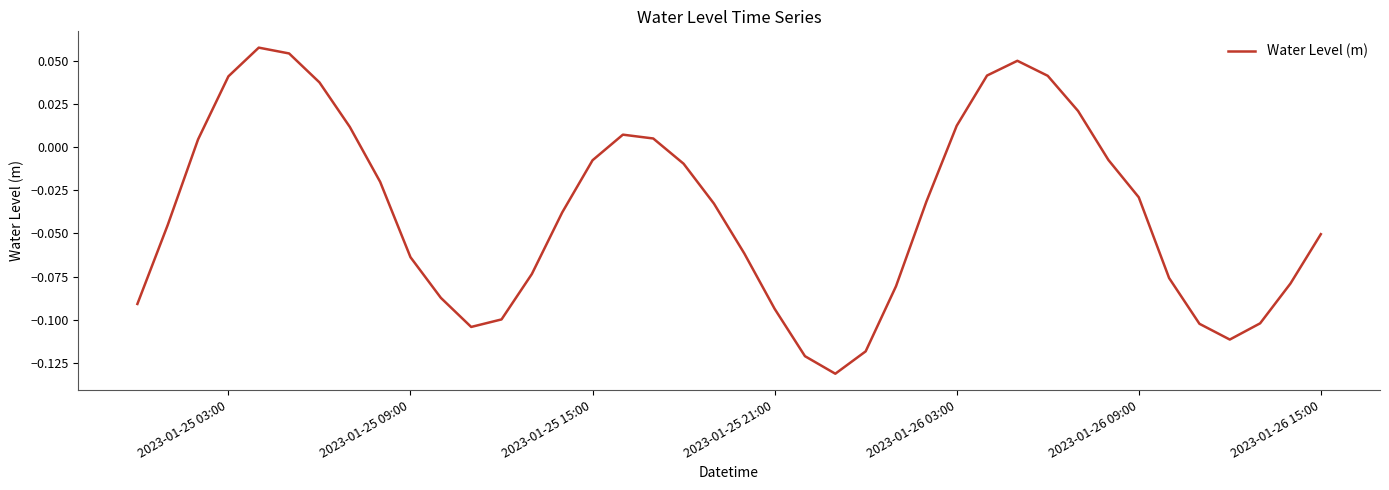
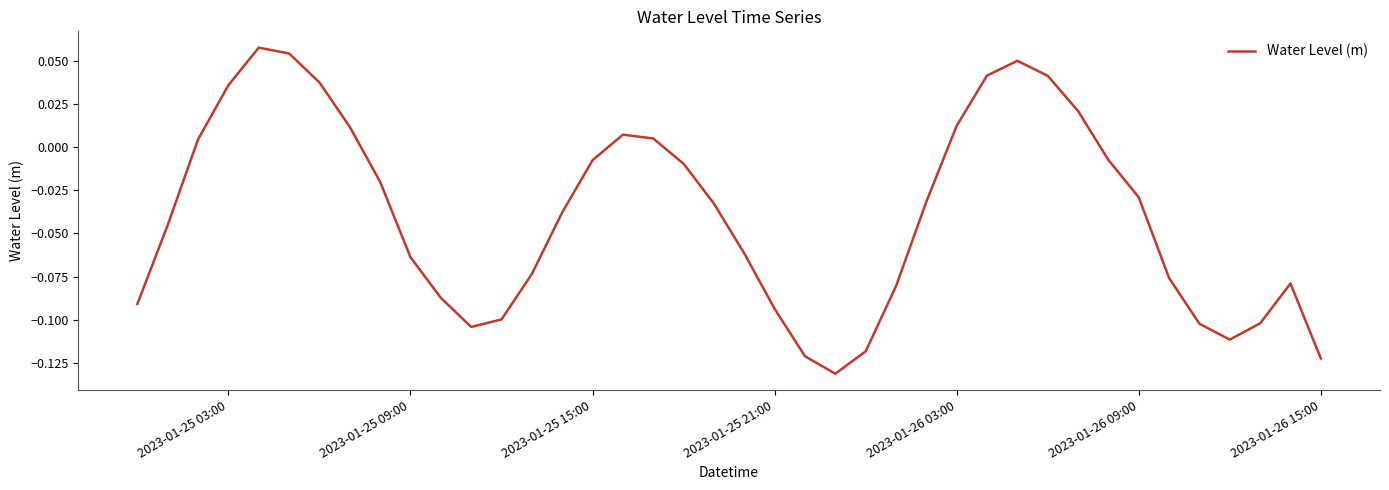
2023-01-25 03:00: 0.041 -> 0.036
2023-01-26 15:00: -0.050 -> -0.122
